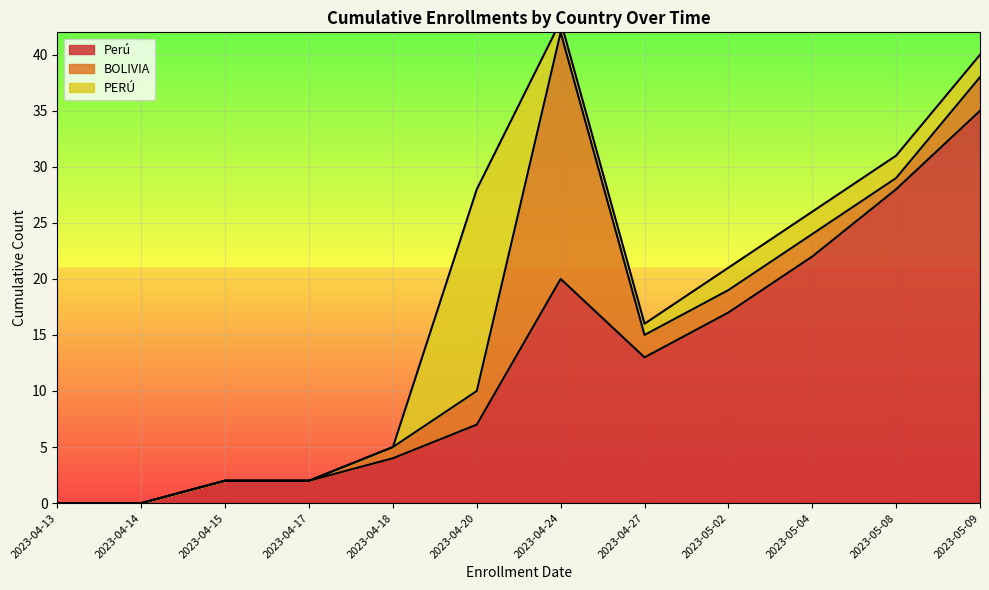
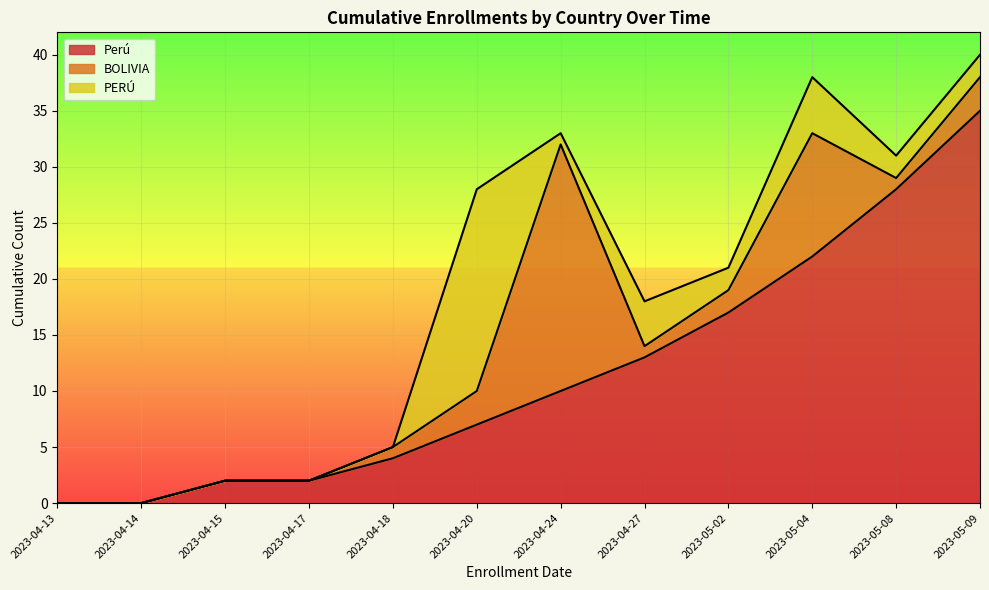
Perú, 2023-04-24: 20 -> 10
BOLIVIA, 2023-04-27: 2 -> 1
PERÚ, 2023-04-27: 1 -> 4
BOLIVIA, 2023-05-04: 2 -> 11
PERÚ, 2023-05-04: 2 -> 5
